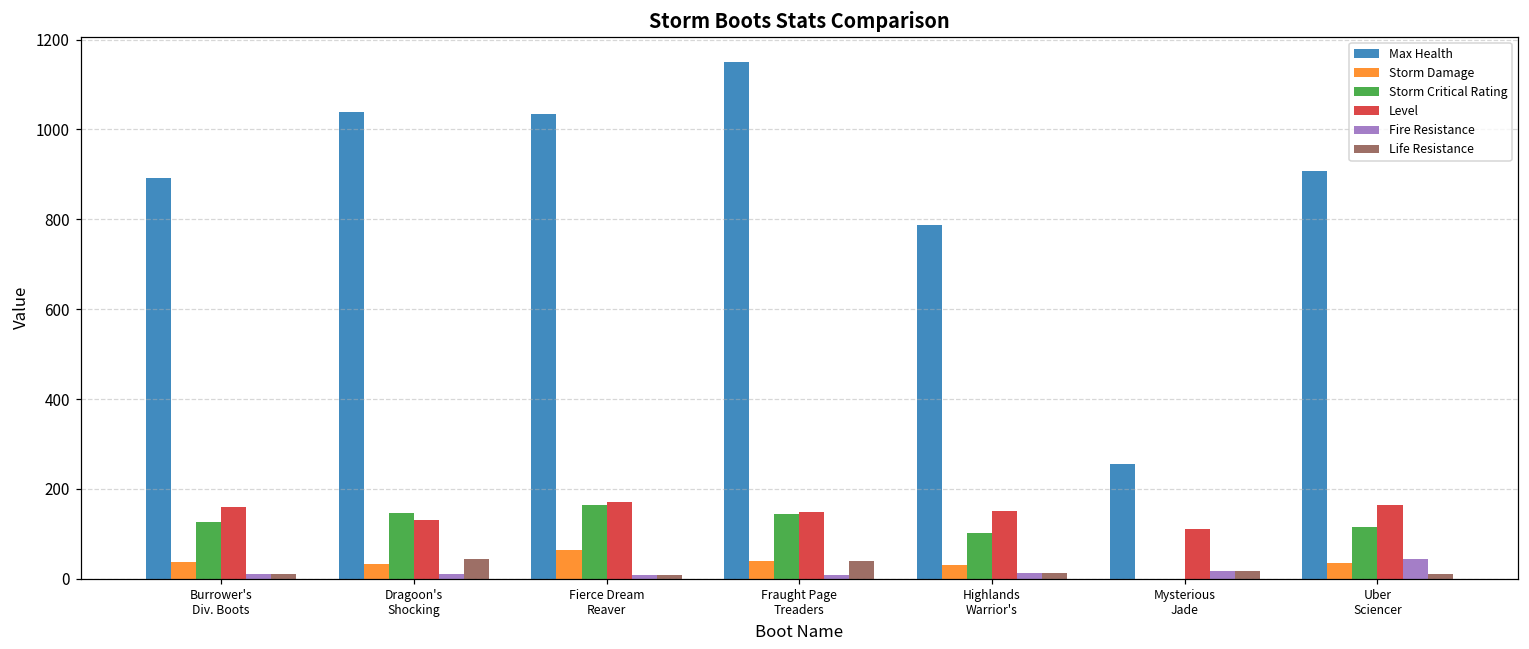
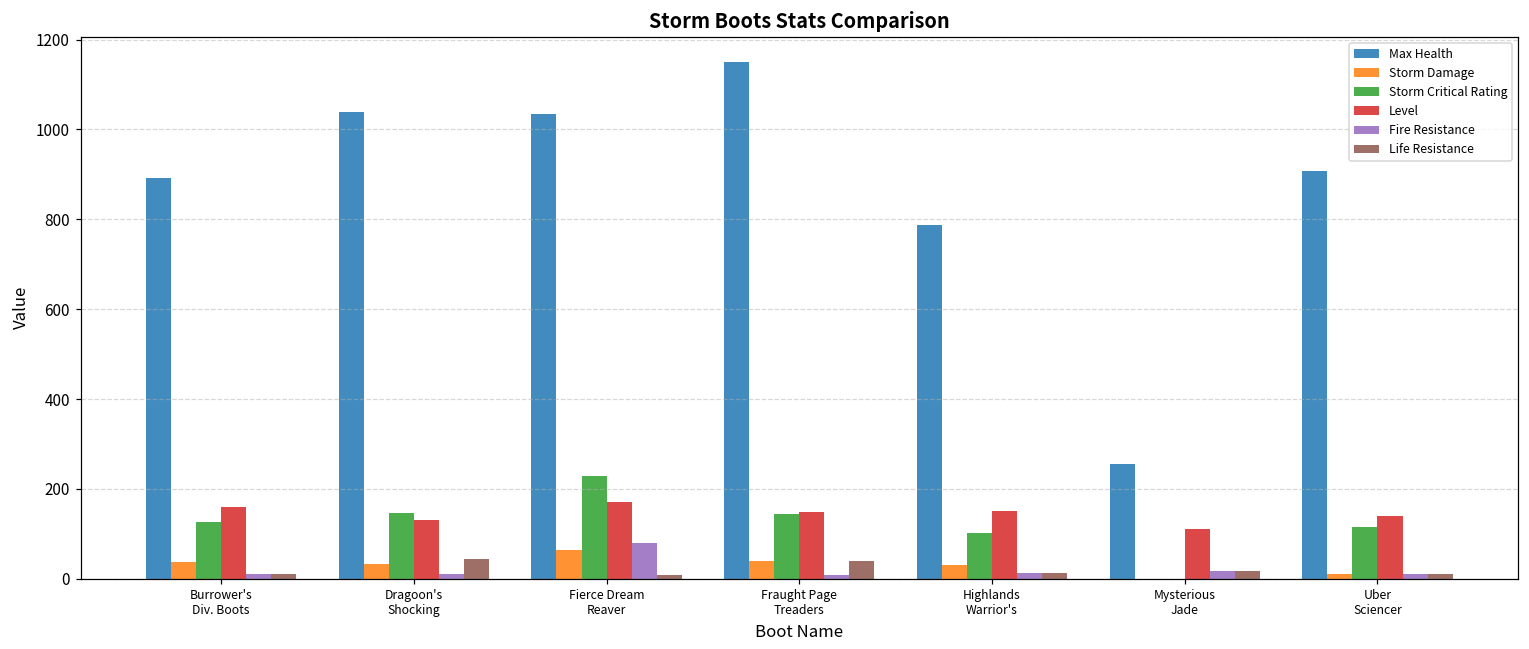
Storm Critical Rating, Fierce Dream Reaver: 160 -> 230
Fire Resistance, Fierce Dream Reaver: 10 -> 80
Storm Damage, Uber Sciencer: 30 -> 10
Level, Uber Sciencer: 160 -> 140
Fire Resistance, Uber Sciencer: 40 -> 10
